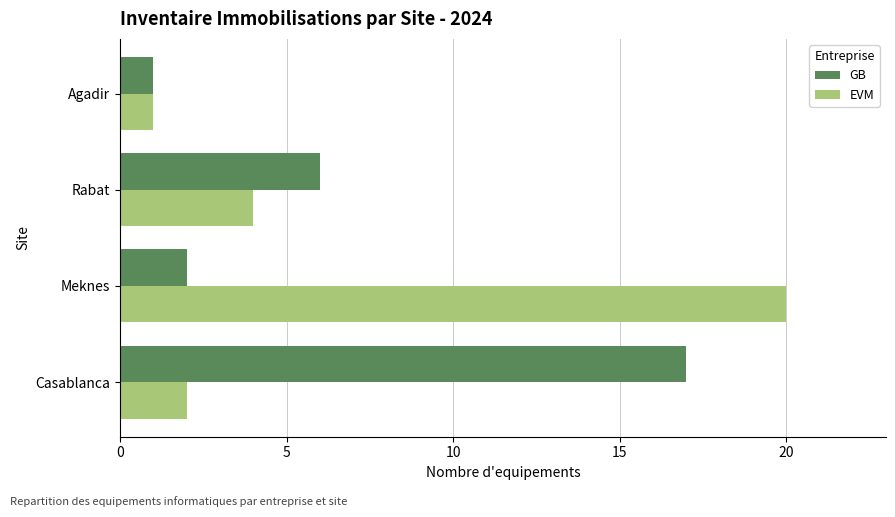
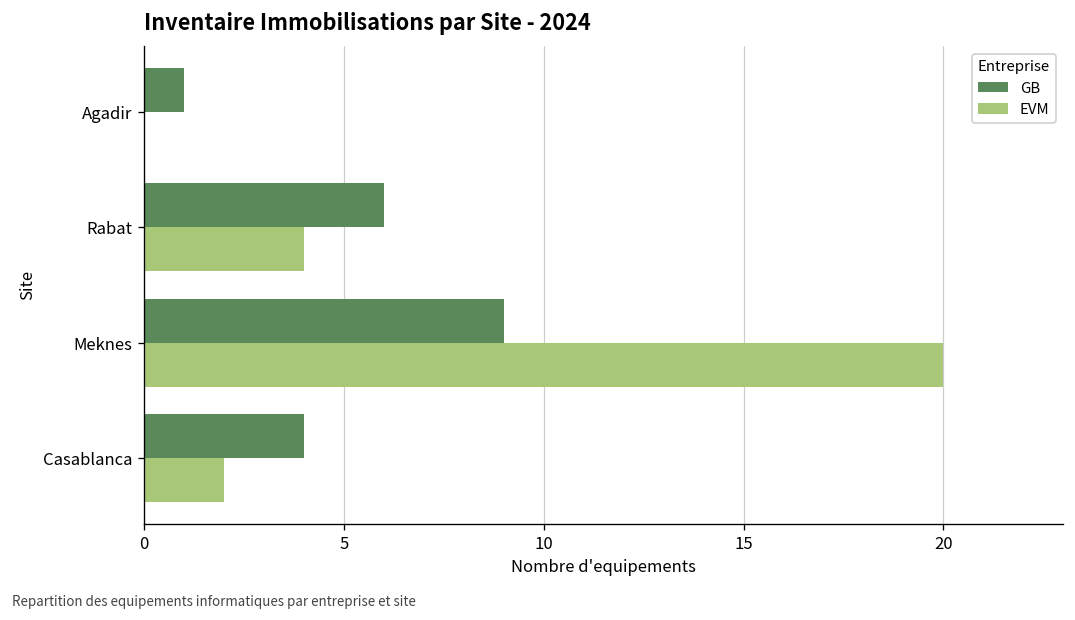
EVM, Agadir: 1 -> 0
GB, Meknes: 2 -> 9
GB, Casablanca: 17 -> 4
